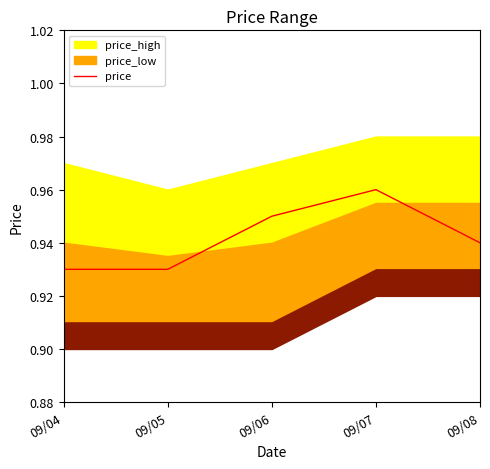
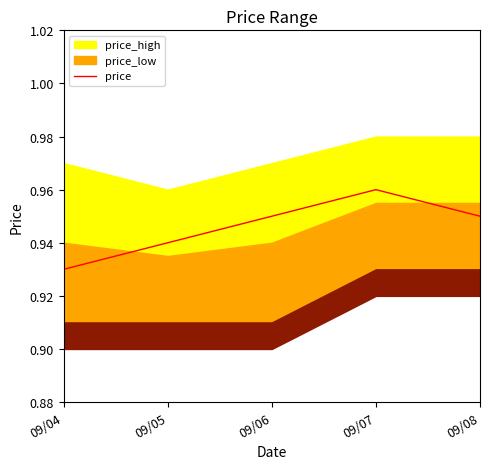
price, 09/05: 0.93 -> 0.94
price, 09/08: 0.94 -> 0.95
